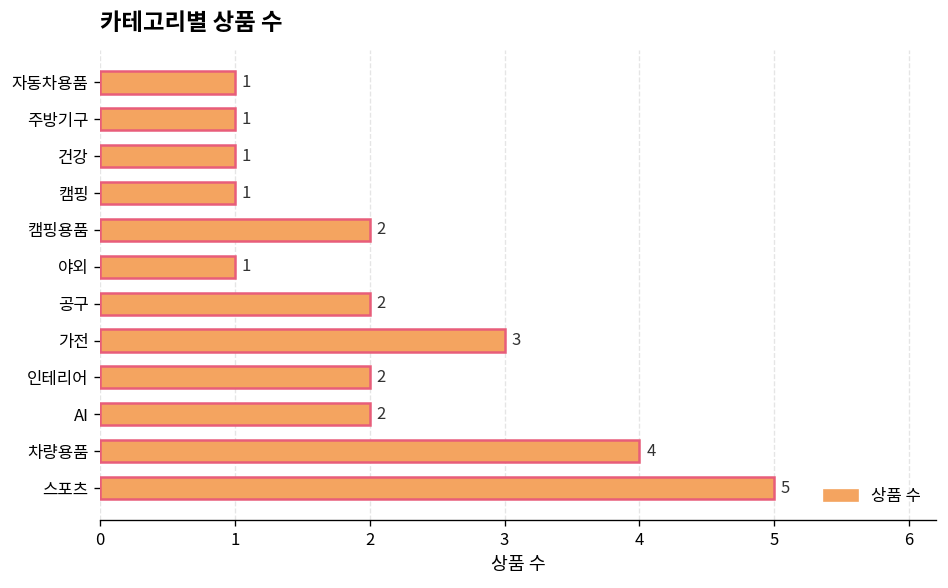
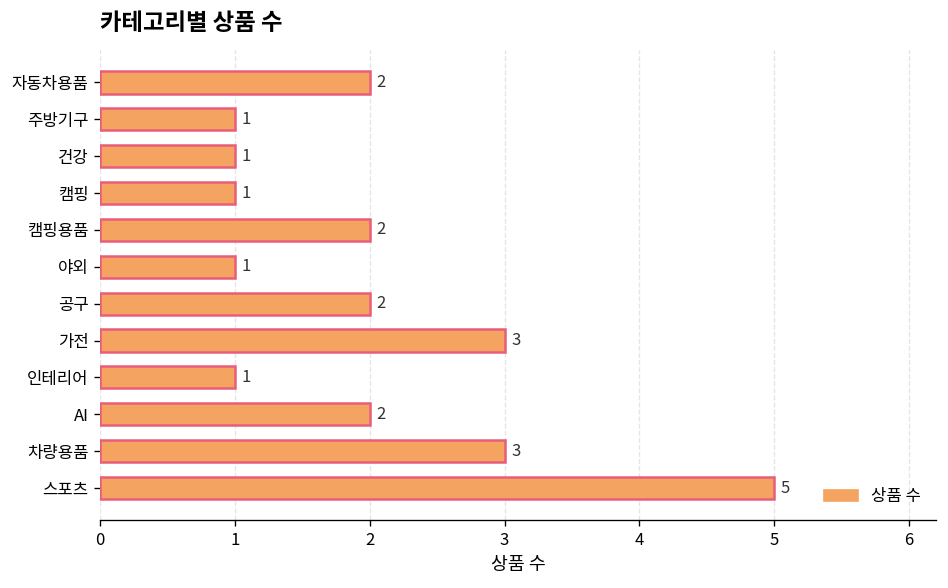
자동차용품: 1 -> 2
인테리어: 2 -> 1
차량용품: 4 -> 3
